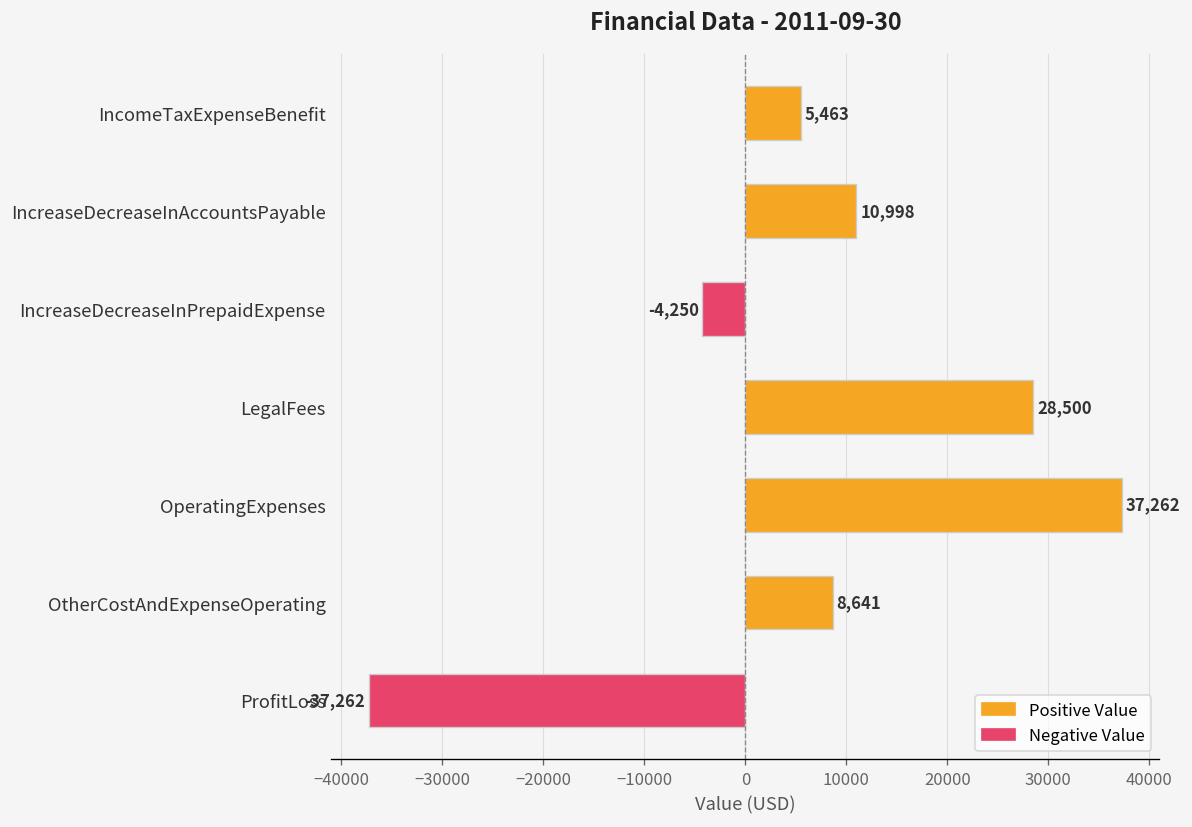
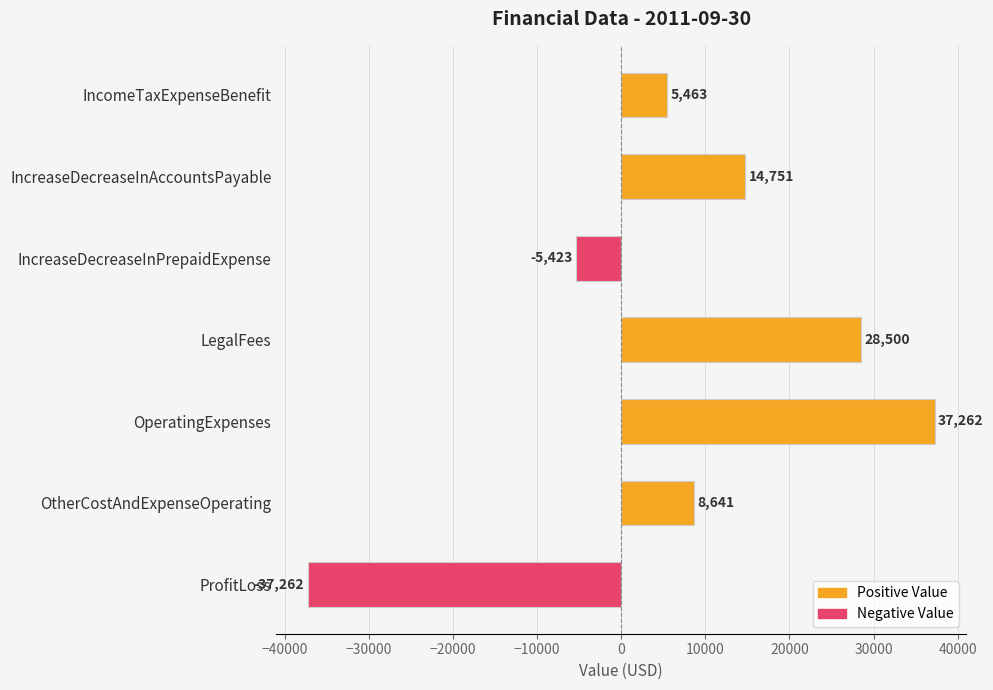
IncreaseDecreaseInAccountsPayable: 10,998 -> 14,751
IncreaseDecreaseInPrepaidExpense: -4,250 -> -5,423
